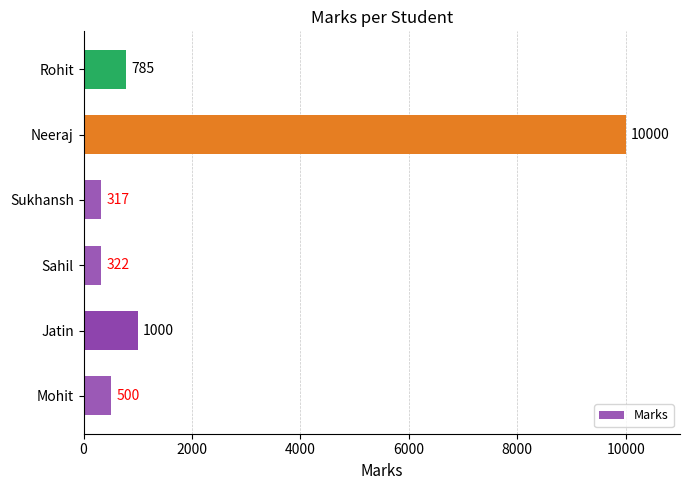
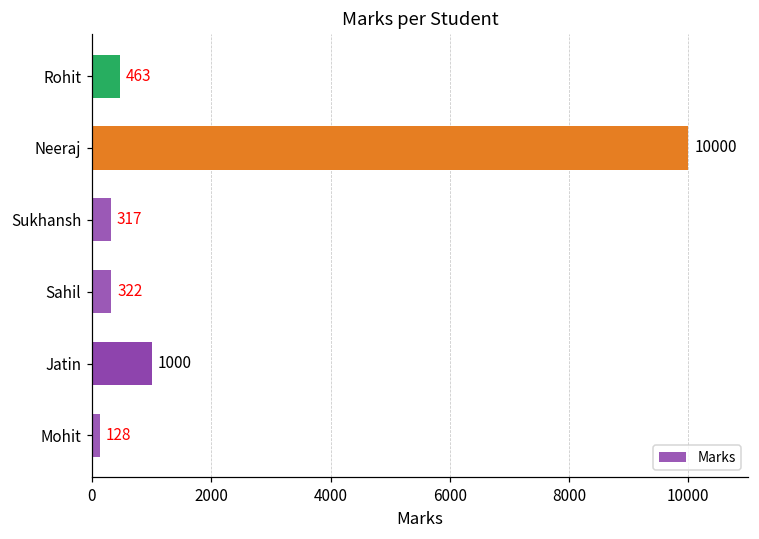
Rohit: 785 -> 463
Mohit: 500 -> 128
